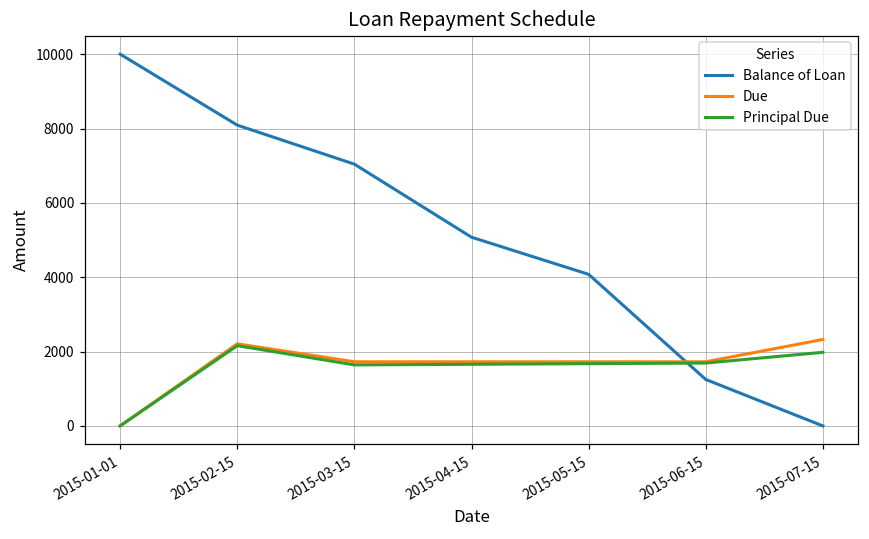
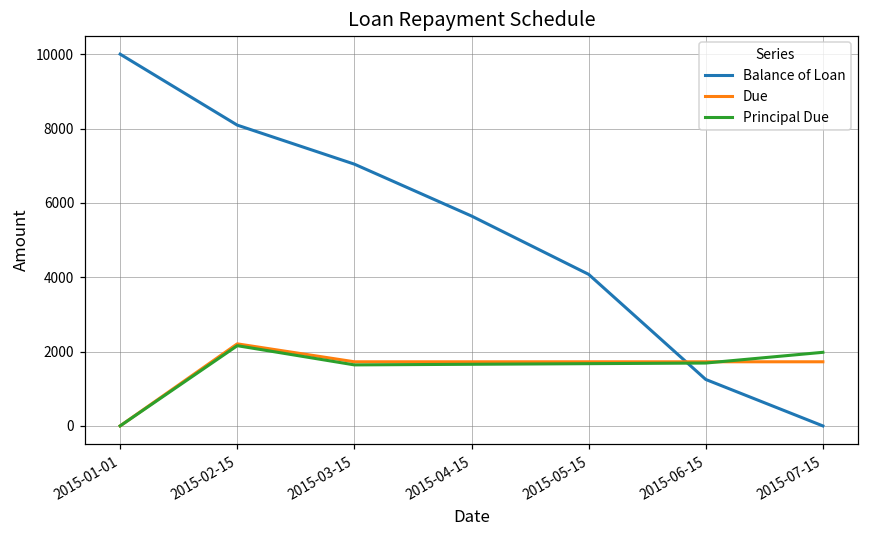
Balance of Loan, 2015-04-15: 5100 -> 5600
Due, 2015-07-15: 2300 -> 1700
